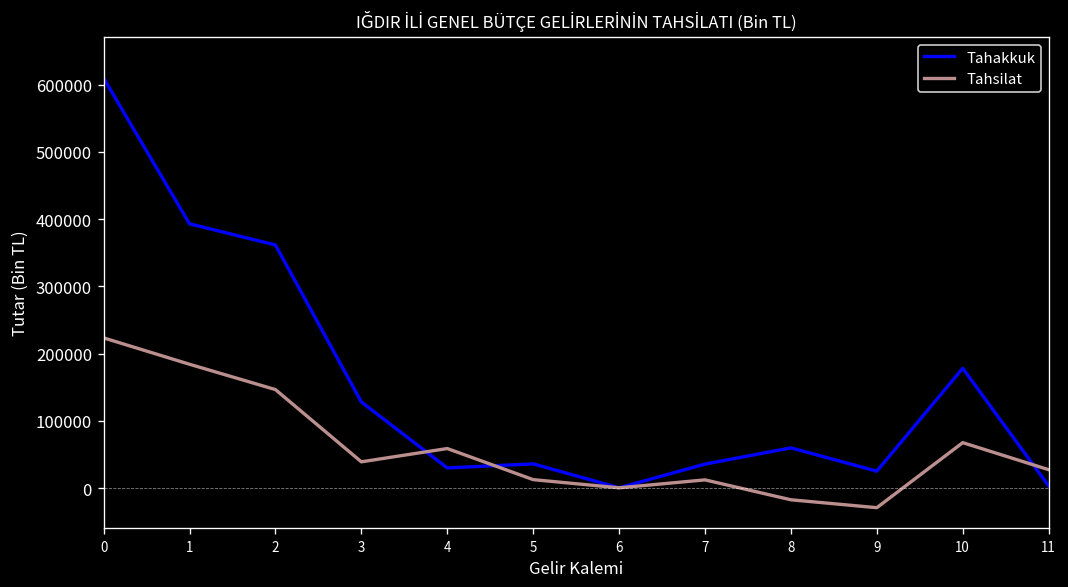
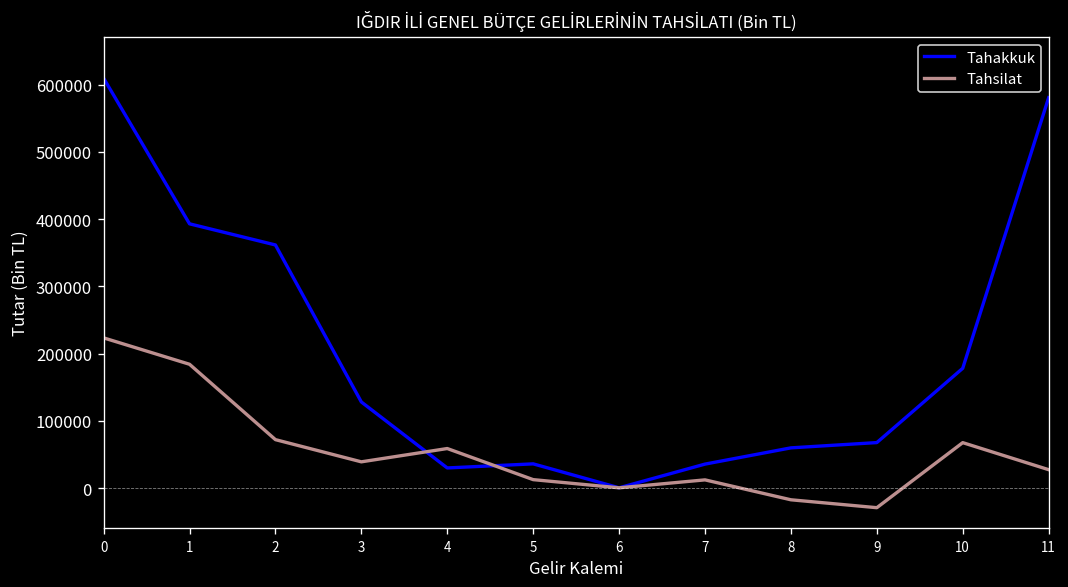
Tahsilat, 2: 150000 -> 70000
Tahakkuk, 9: 30000 -> 70000
Tahakkuk, 11: 0 -> 580000
